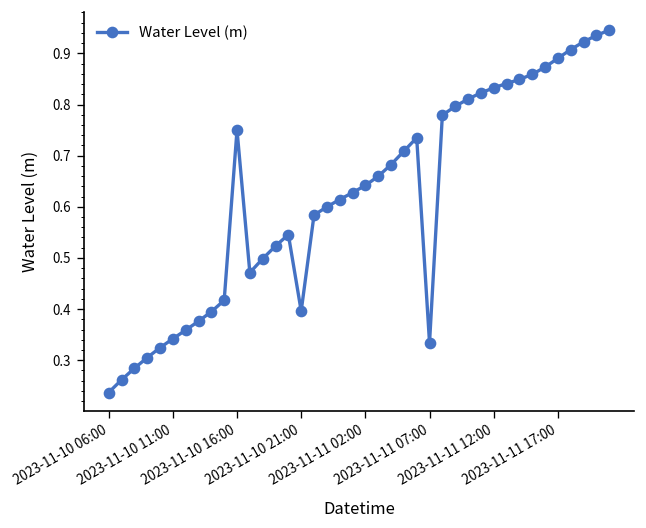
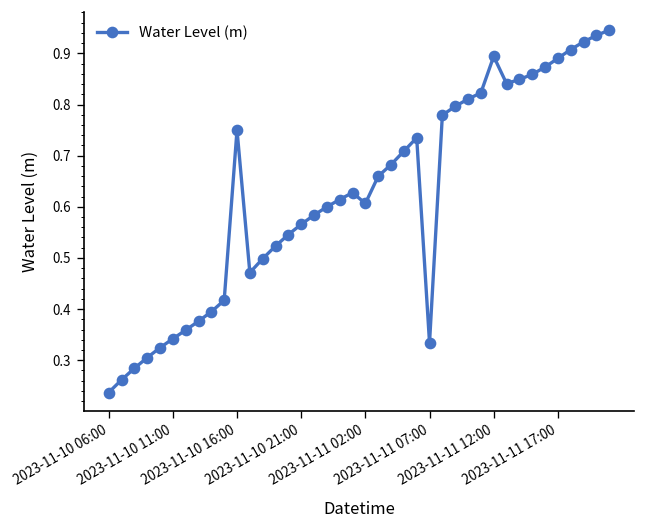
2023-11-10 21:00: 0.40 -> 0.57
2023-11-11 02:00: 0.64 -> 0.61
2023-11-11 12:00: 0.83 -> 0.89
